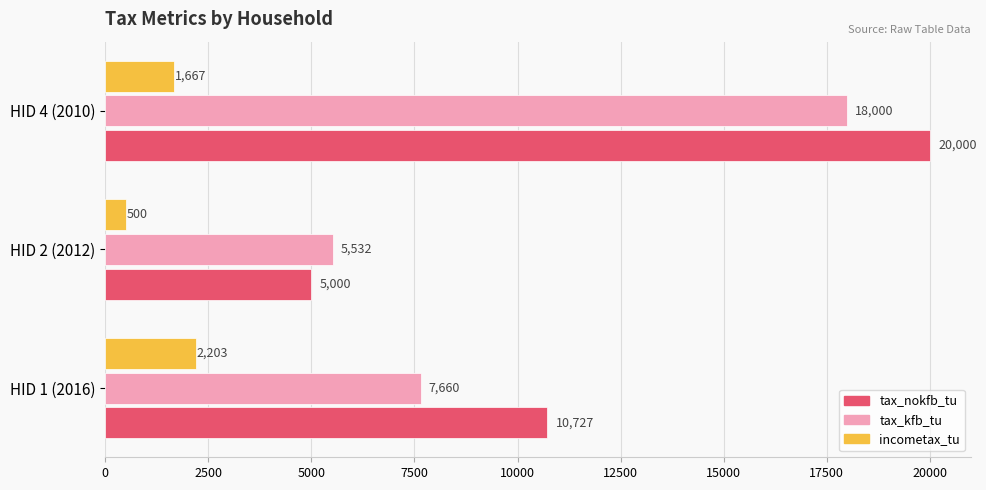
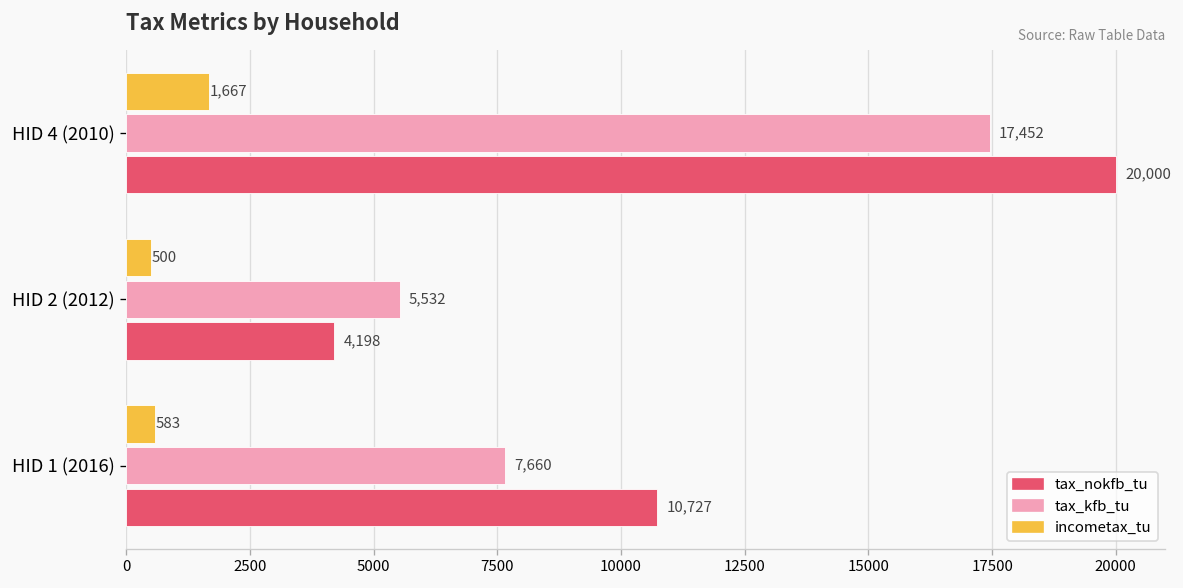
tax_kfb_tu, HID 4 (2010): 18,000 -> 17,452
tax_nokfb_tu, HID 2 (2012): 5,000 -> 4,198
incometax_tu, HID 1 (2016): 2,203 -> 583
